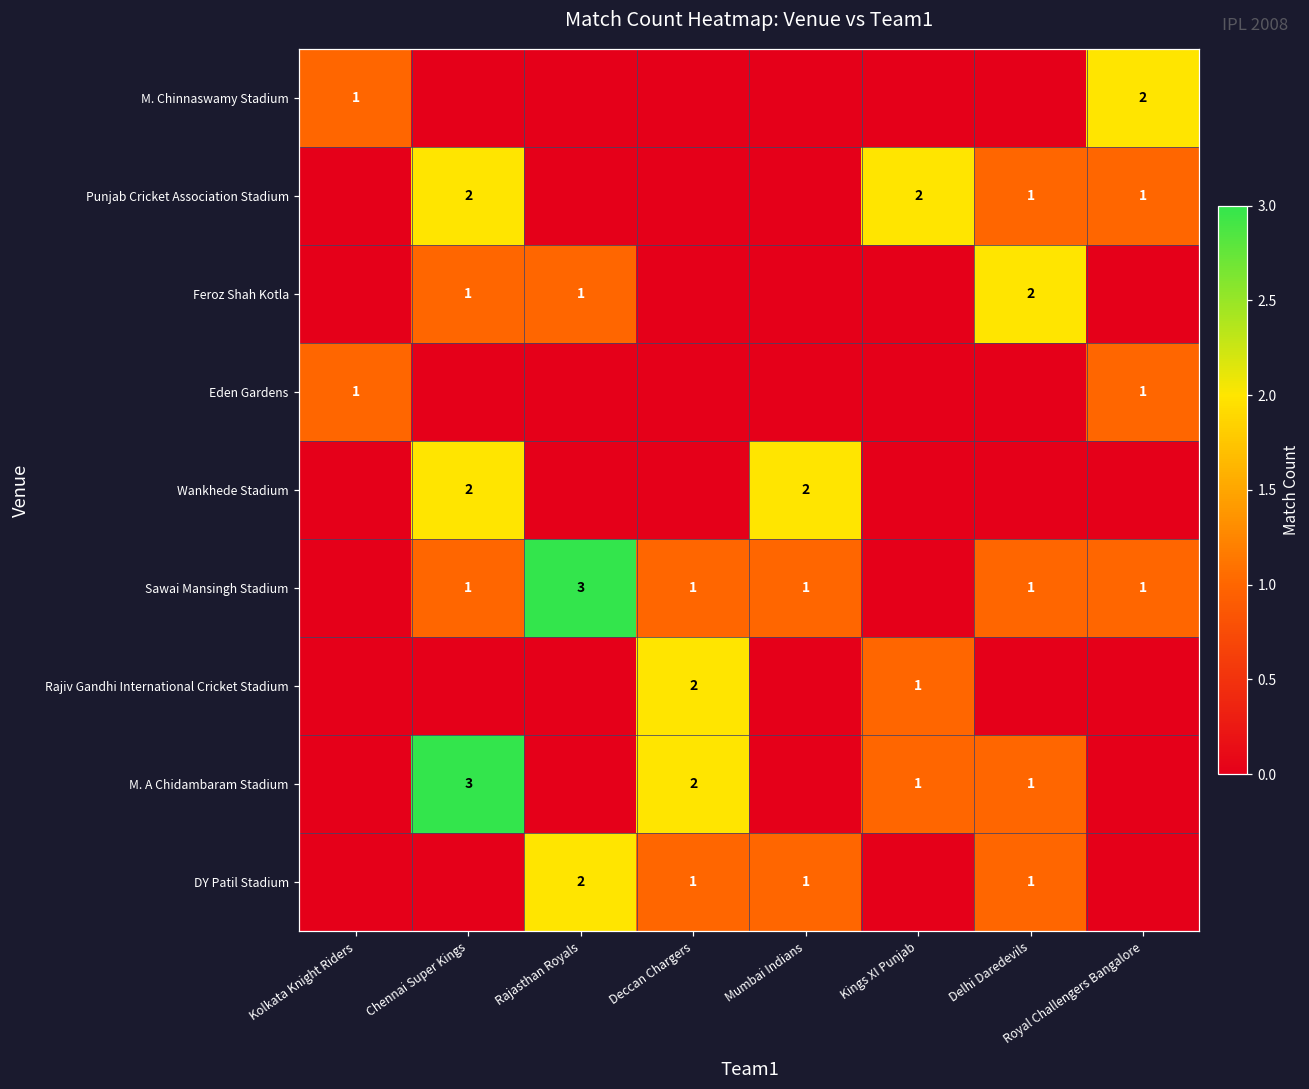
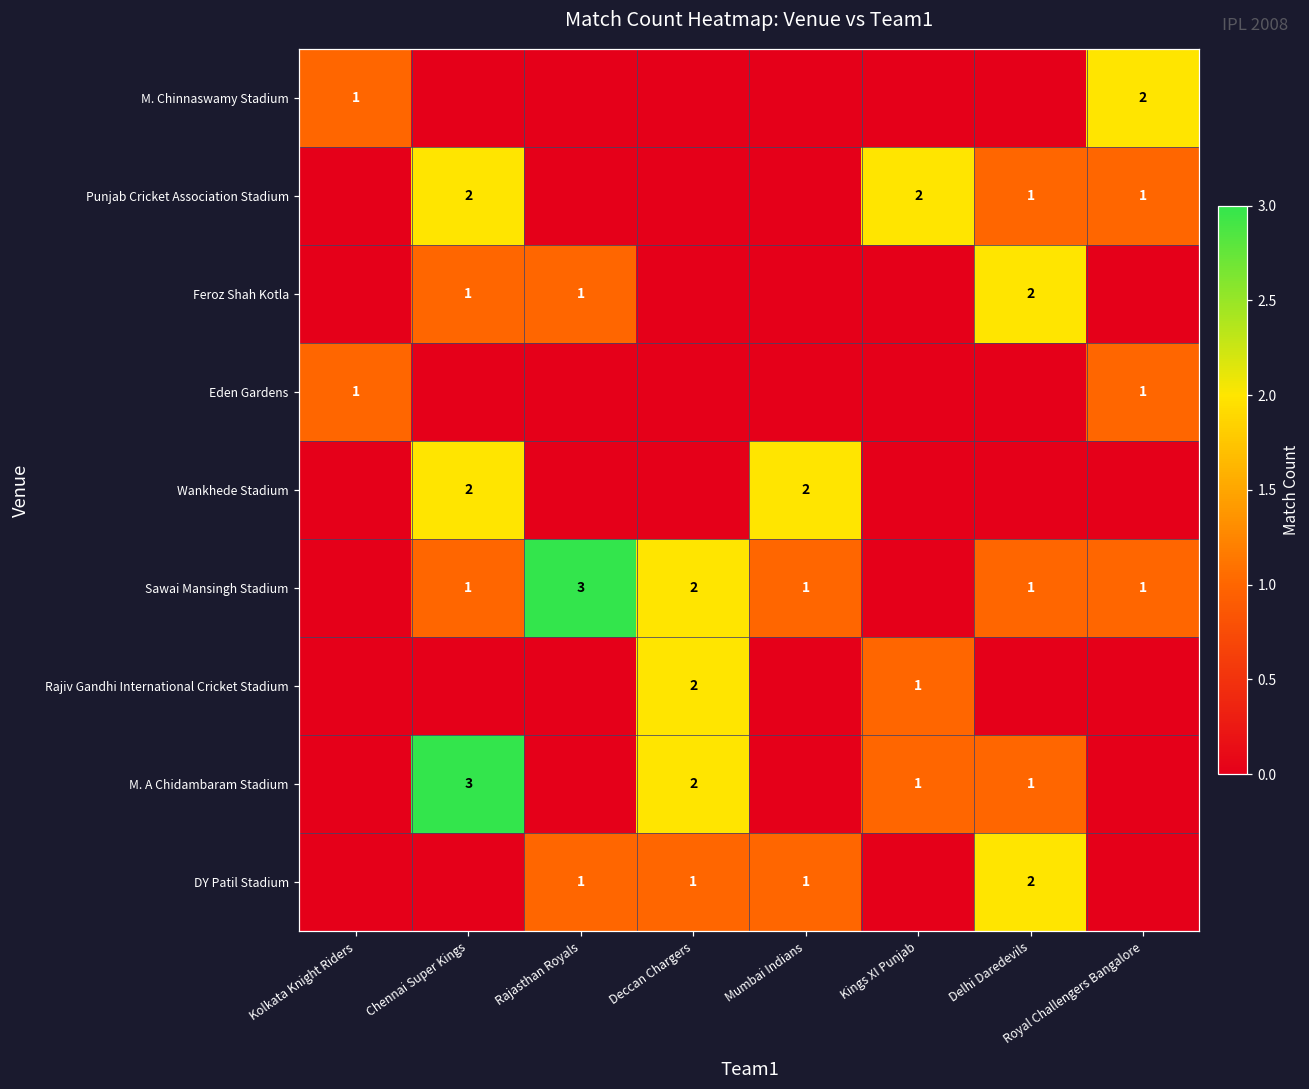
Sawai Mansingh Stadium, Deccan Chargers: 1 -> 2
DY Patil Stadium, Rajasthan Royals: 2 -> 1
DY Patil Stadium, Delhi Daredevils: 1 -> 2
